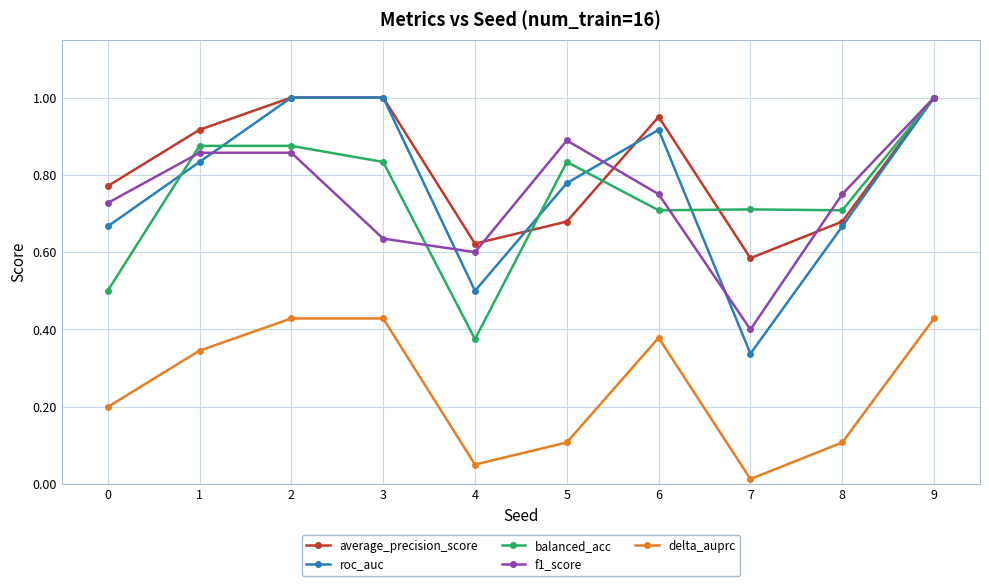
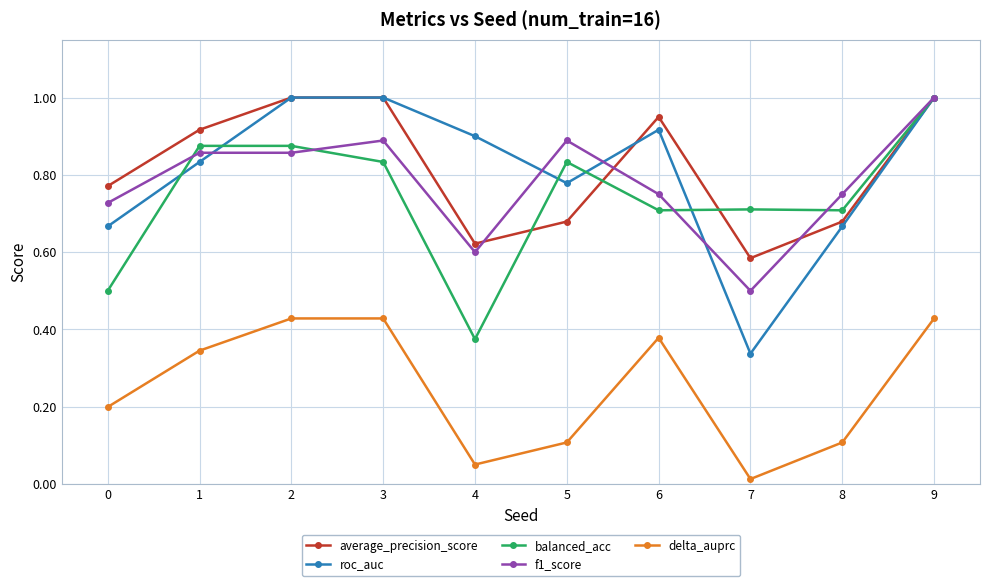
f1_score, 3: 0.64 -> 0.89
roc_auc, 4: 0.5 -> 0.9
f1_score, 7: 0.4 -> 0.5
